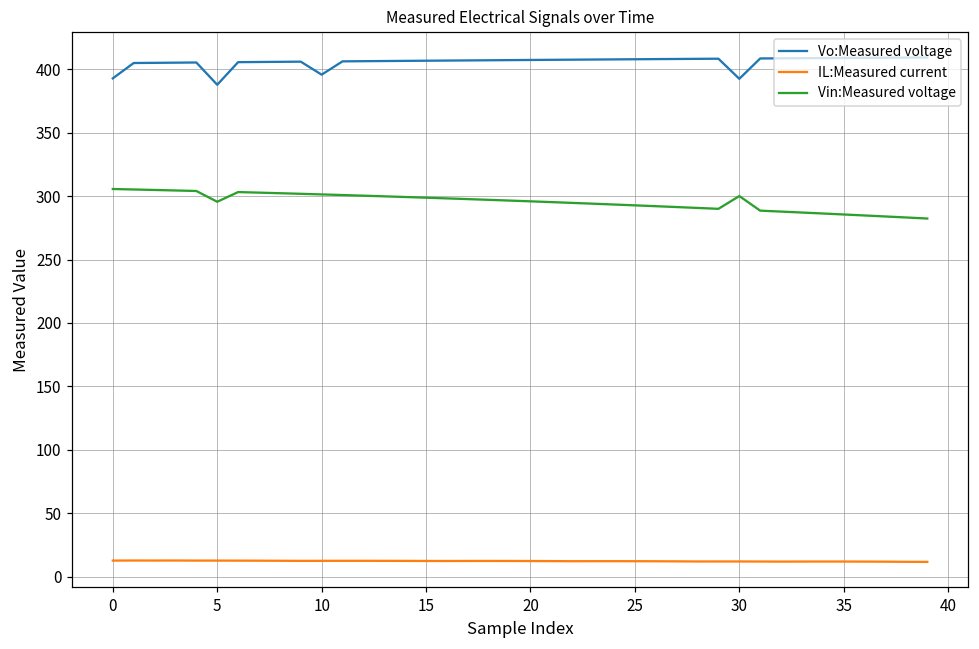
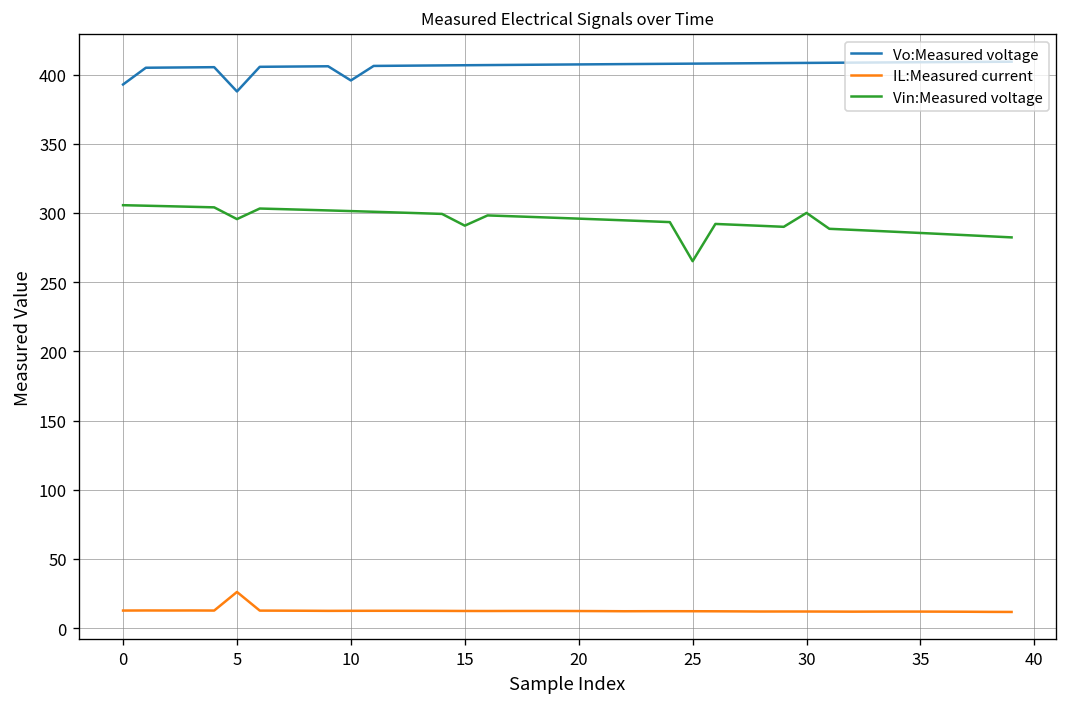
IL:Measured current, 5: 13 -> 26
Vin:Measured voltage, 15: 299 -> 291
Vin:Measured voltage, 25: 293 -> 265
Vo:Measured voltage, 30: 393 -> 408
